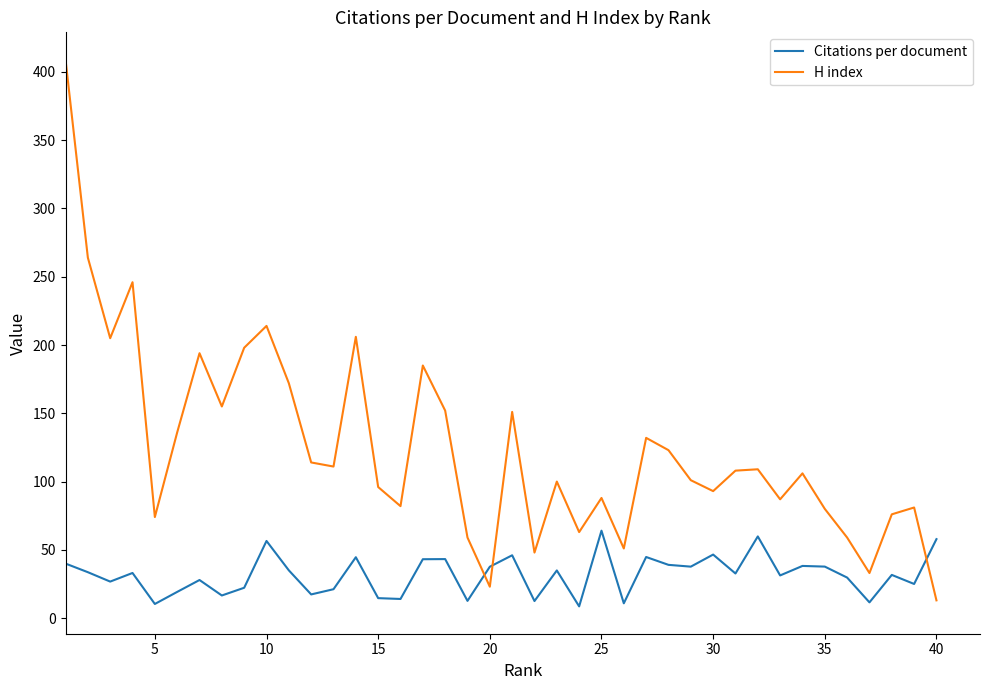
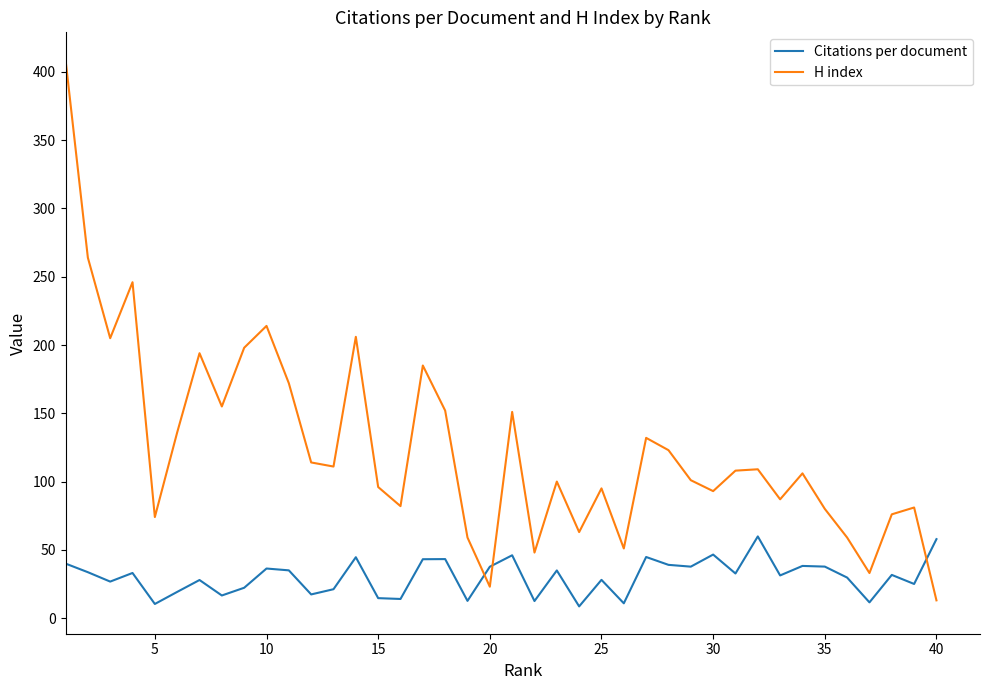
Citations per document, 10: 57 -> 36
Citations per document, 25: 64 -> 28
H index, 25: 88 -> 95
